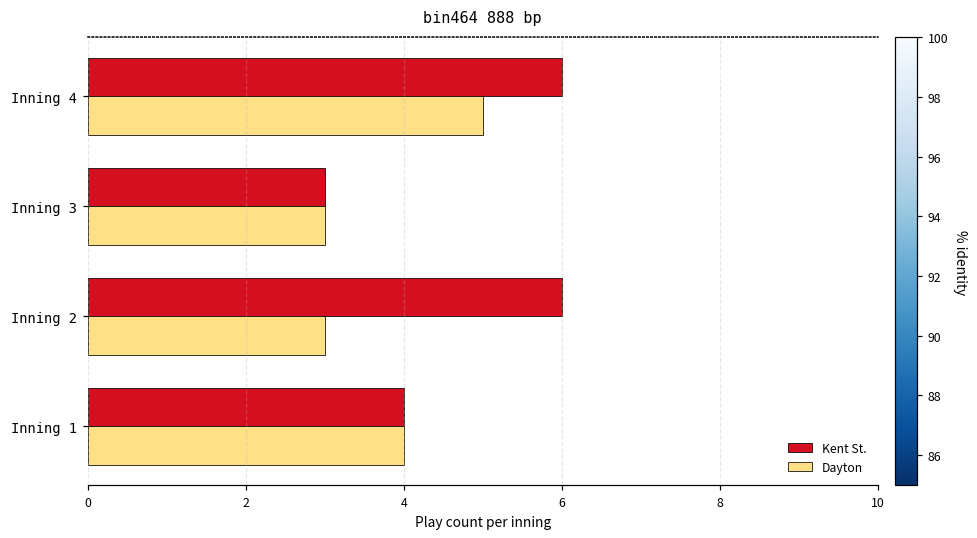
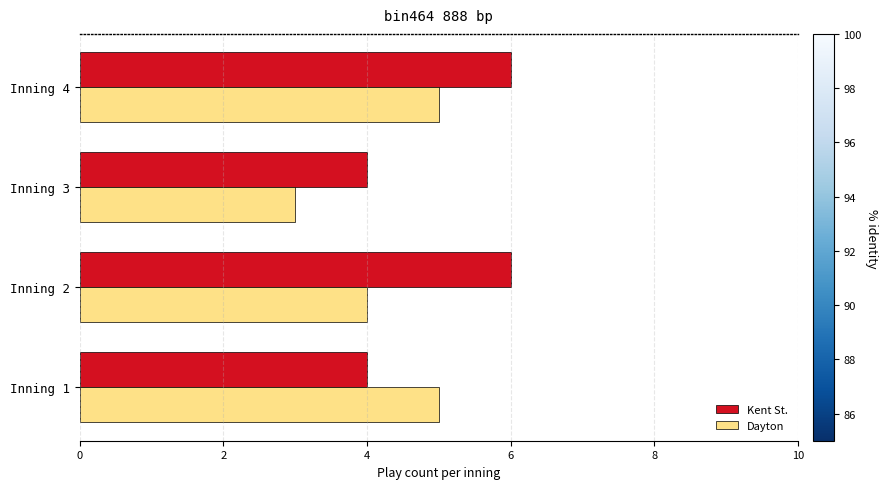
Kent St., Inning 3: 3 -> 4
Dayton, Inning 2: 3 -> 4
Dayton, Inning 1: 4 -> 5
